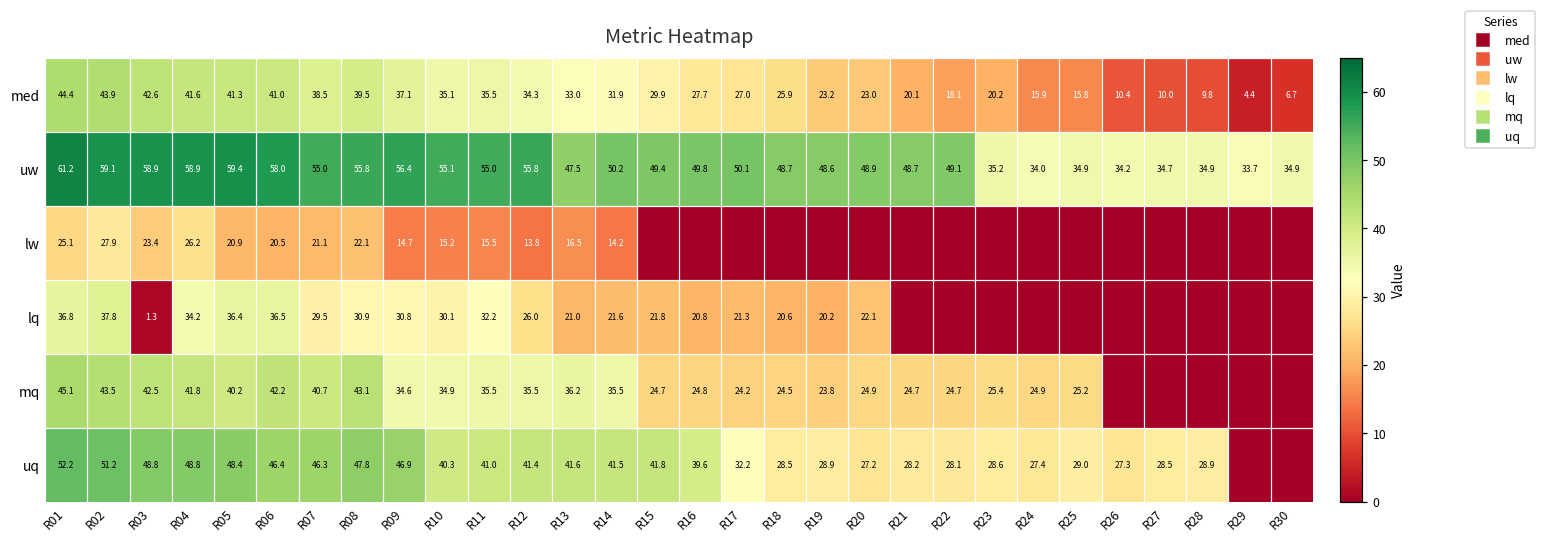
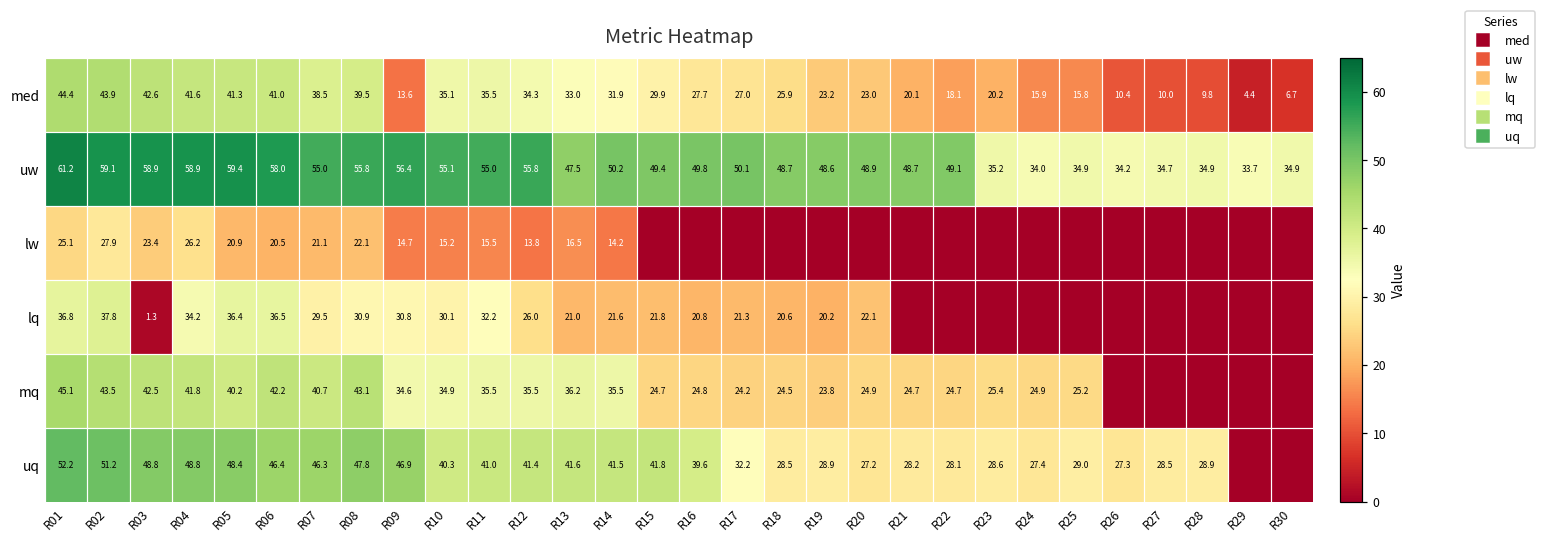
med, R09: 37.1 -> 13.6
